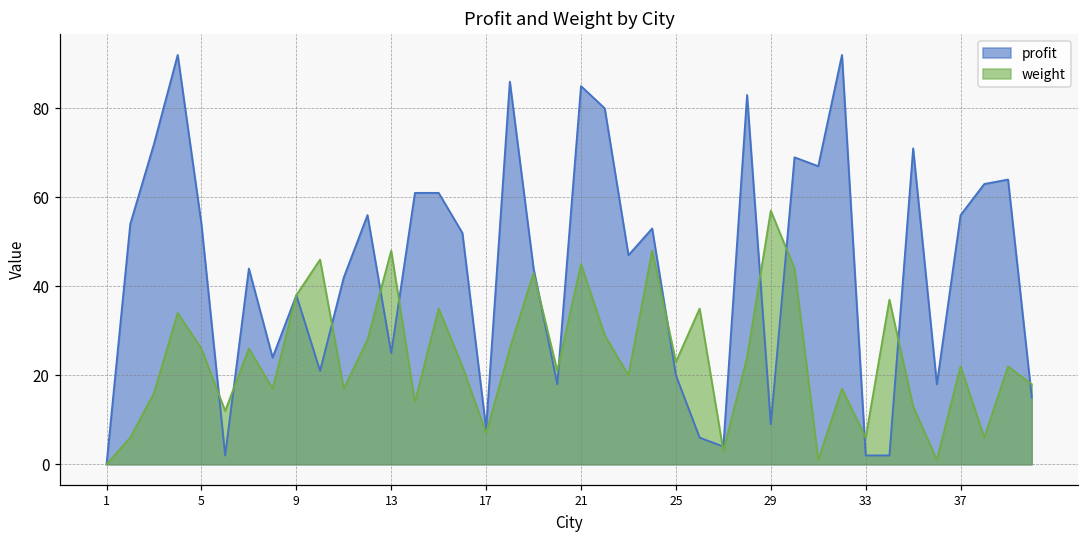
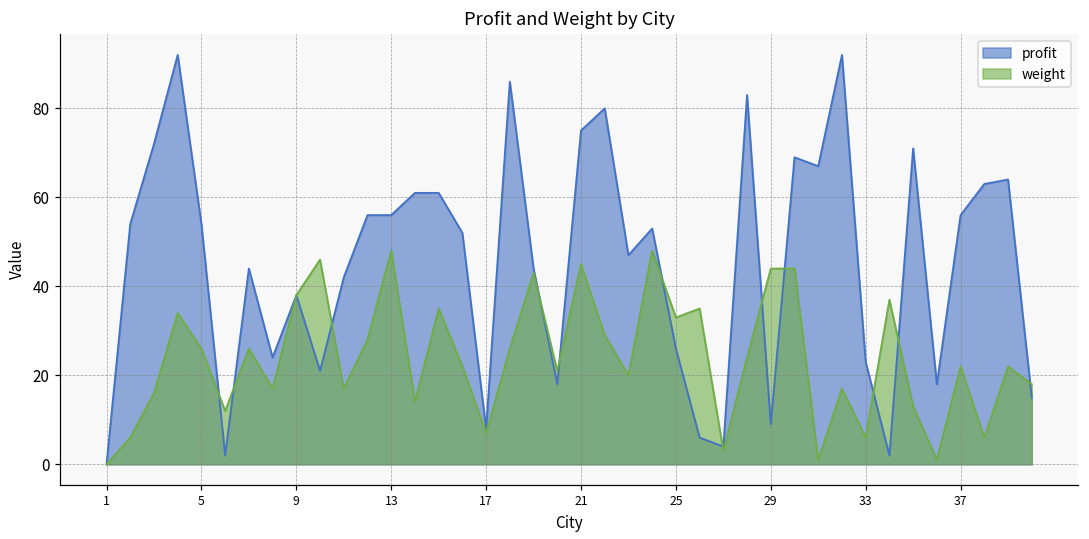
profit, 13: 25 -> 56
profit, 21: 85 -> 75
profit, 25: 20 -> 26
weight, 25: 23 -> 33
weight, 29: 57 -> 44
profit, 33: 2 -> 23
